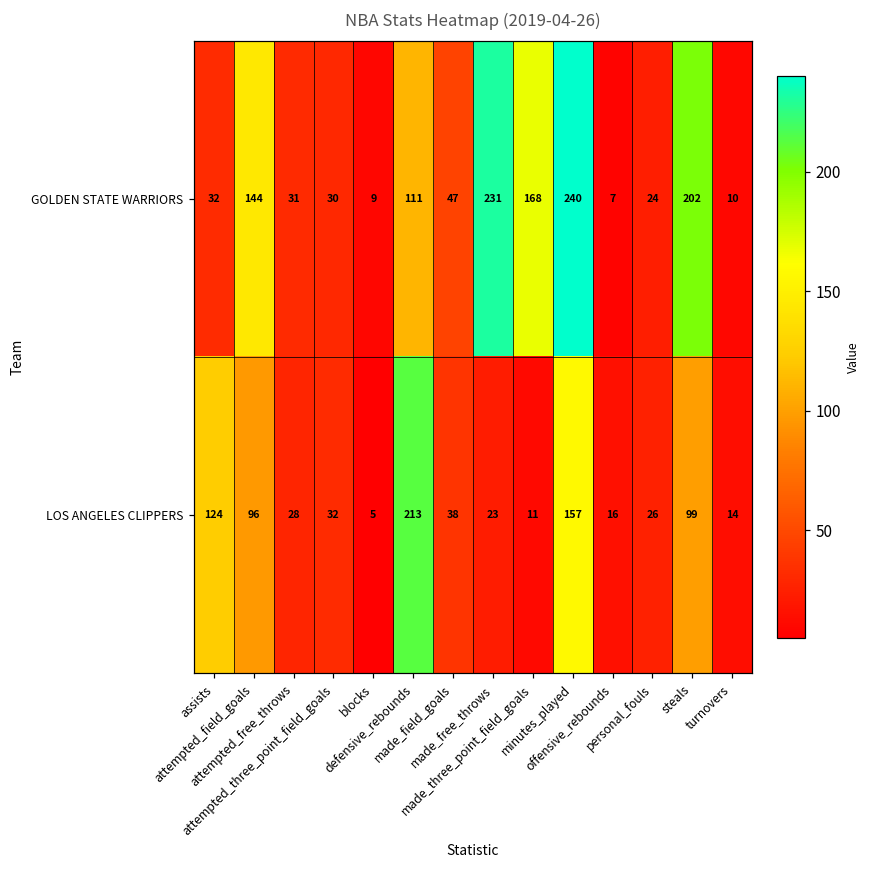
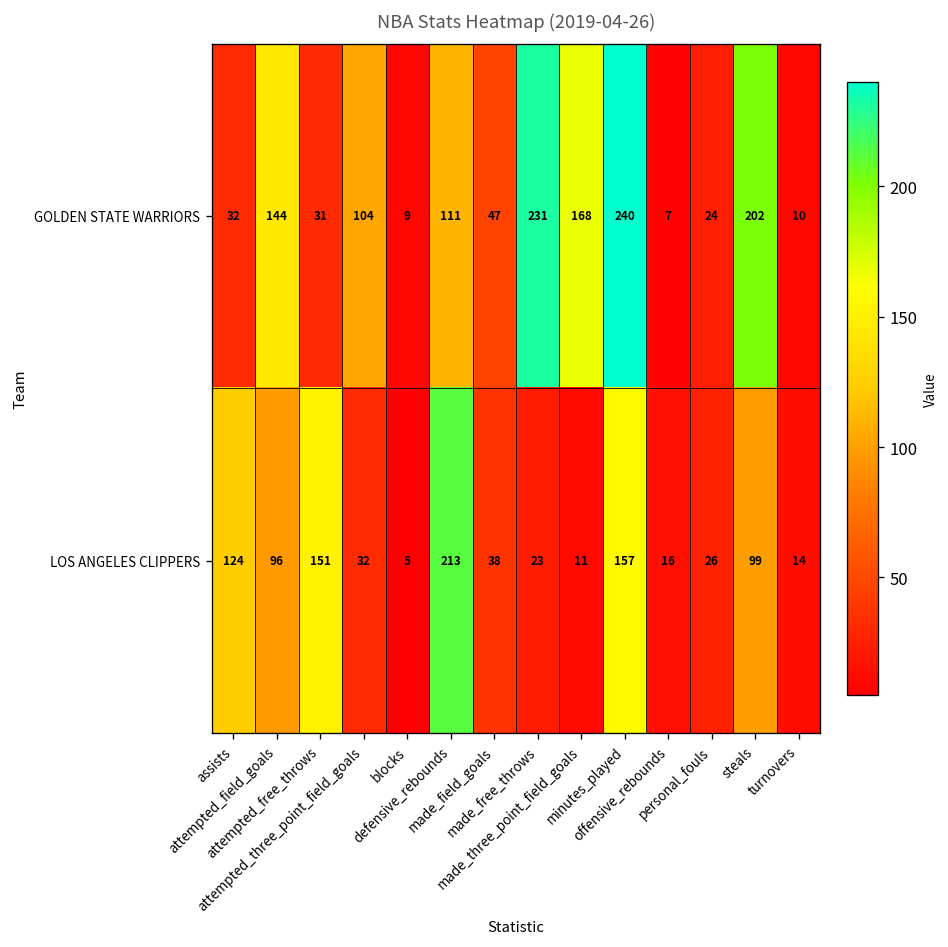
GOLDEN STATE WARRIORS, attempted_three_point_field_goals: 30 -> 104
LOS ANGELES CLIPPERS, attempted_free_throws: 28 -> 151
